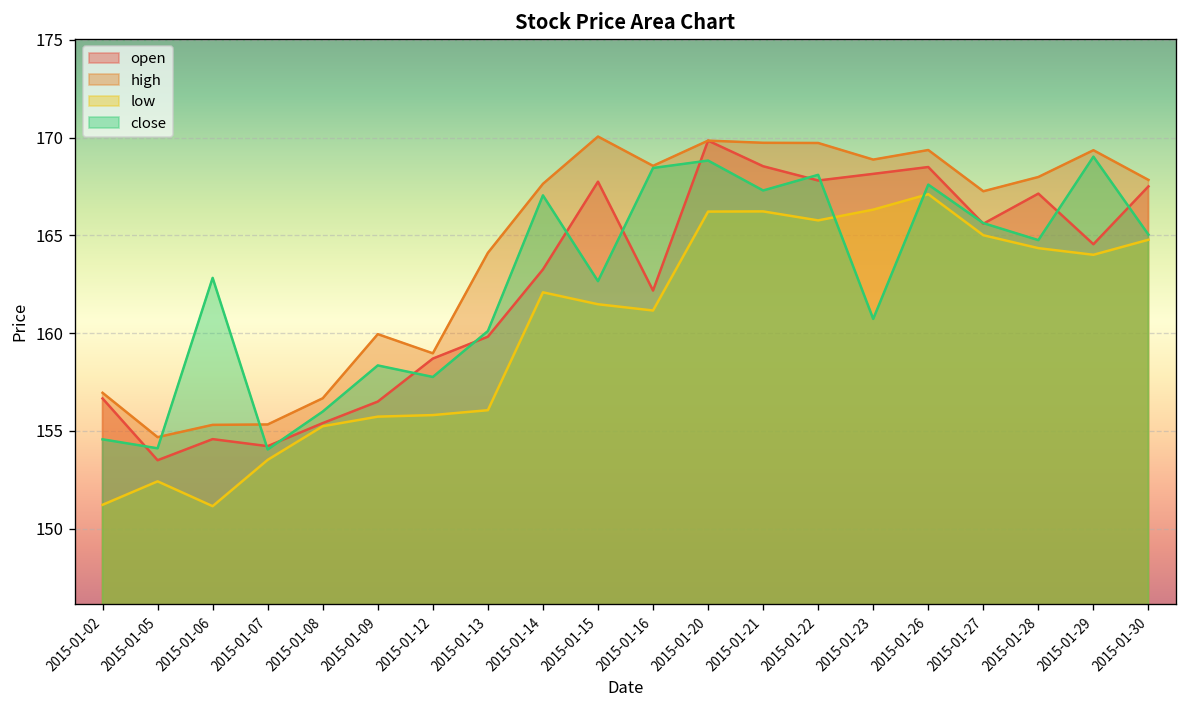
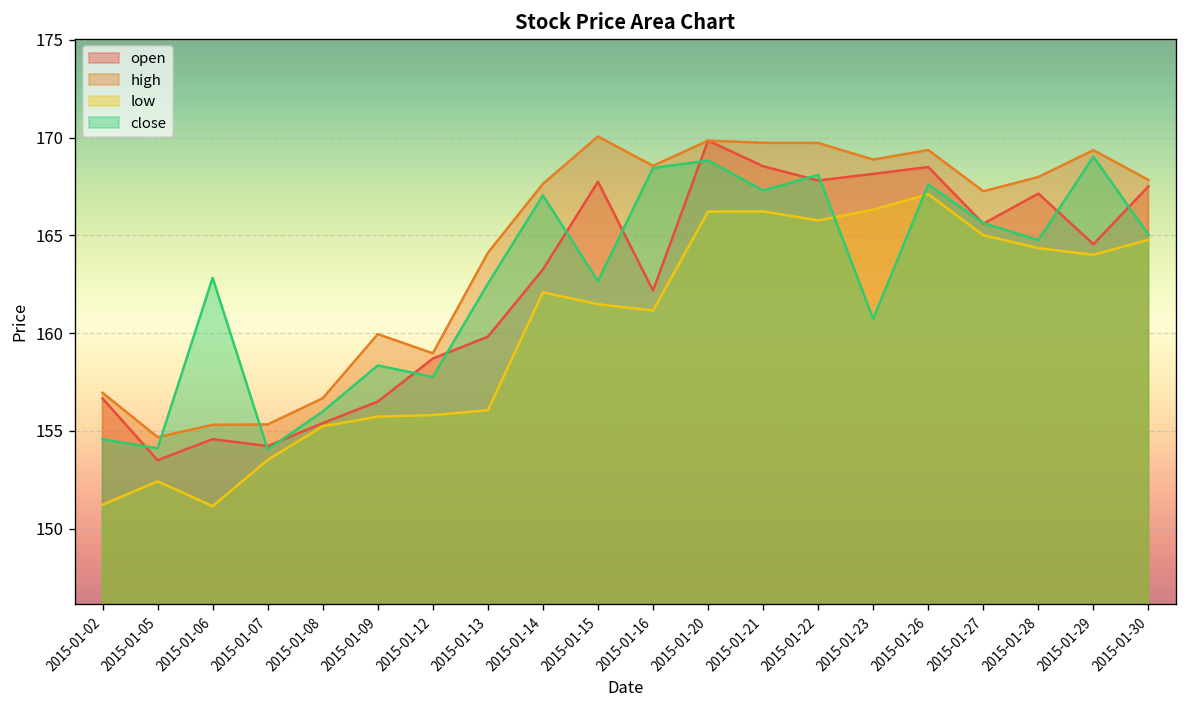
close, 2015-01-13: 160.1 -> 162.5
